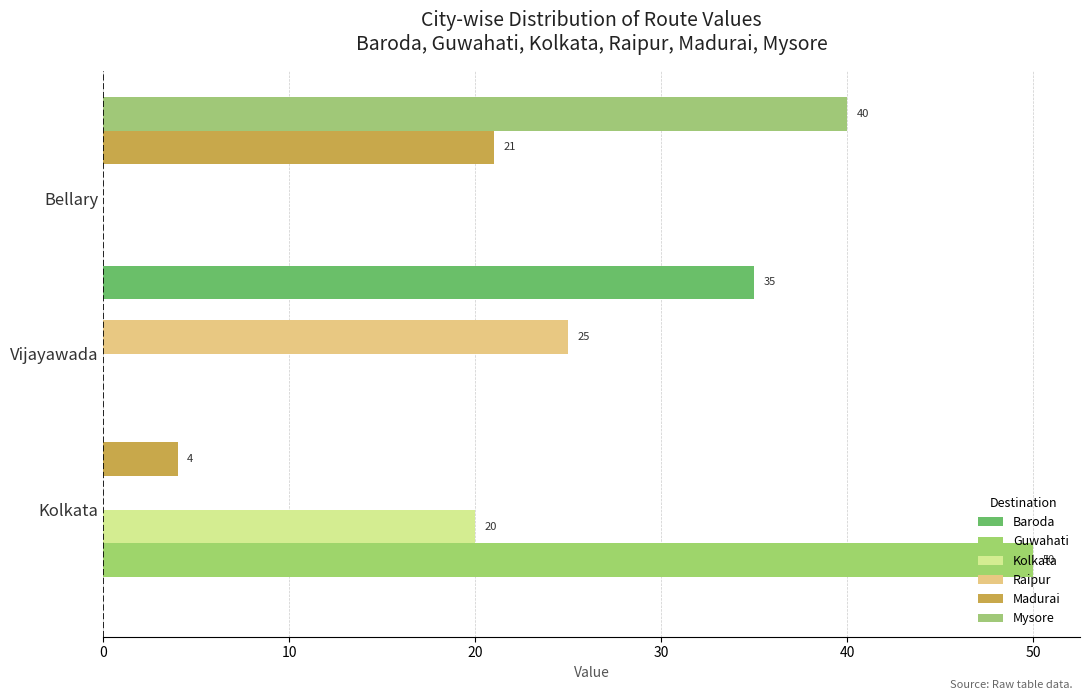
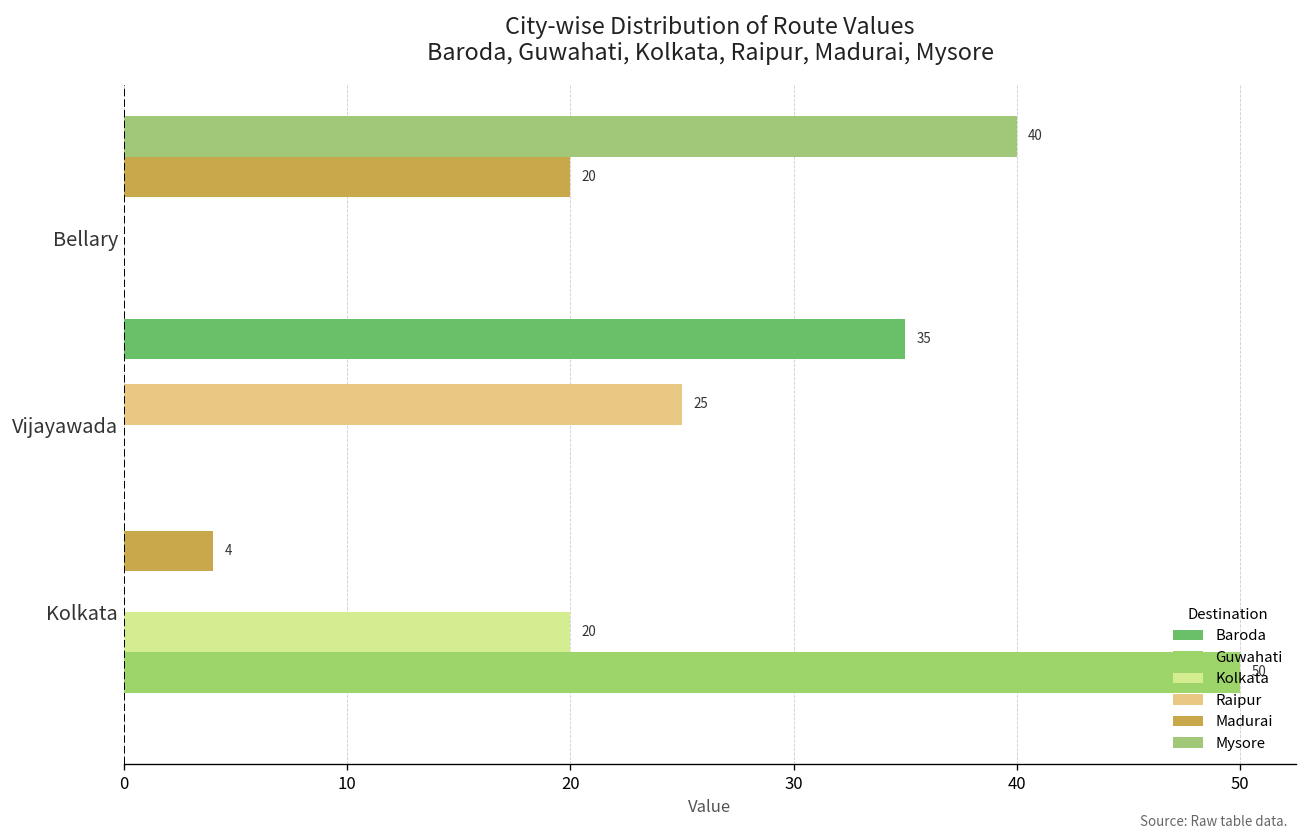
Madurai, Bellary: 21 -> 20
